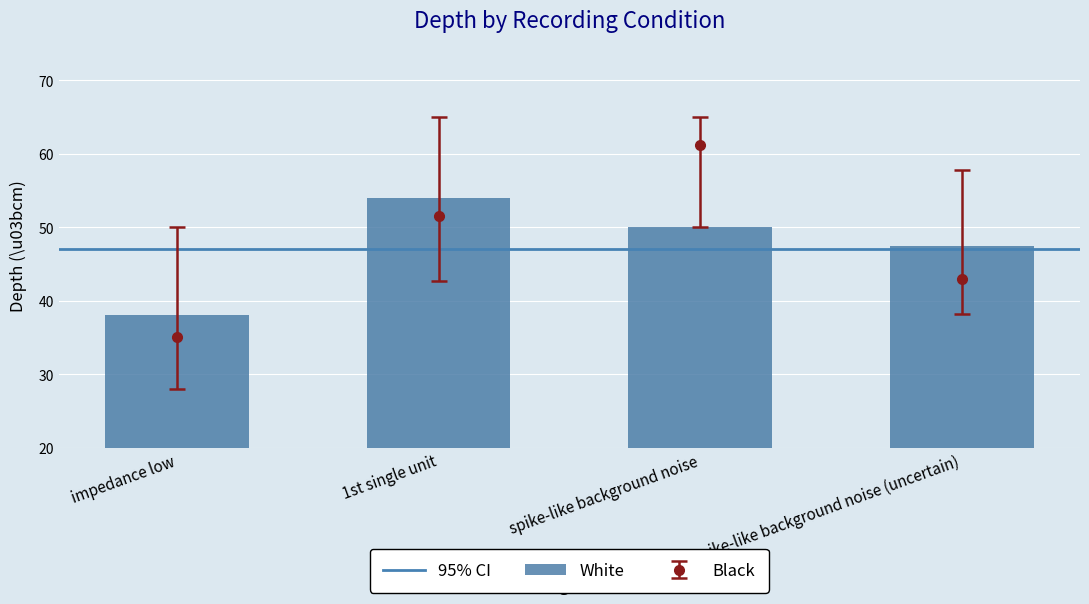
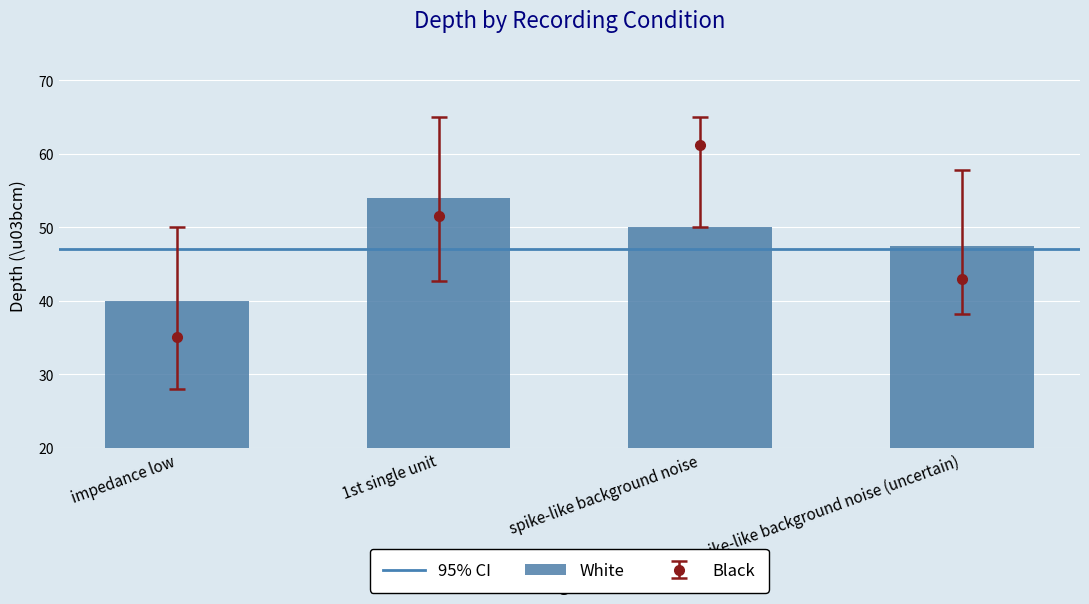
White, impedance low: 38 -> 40
